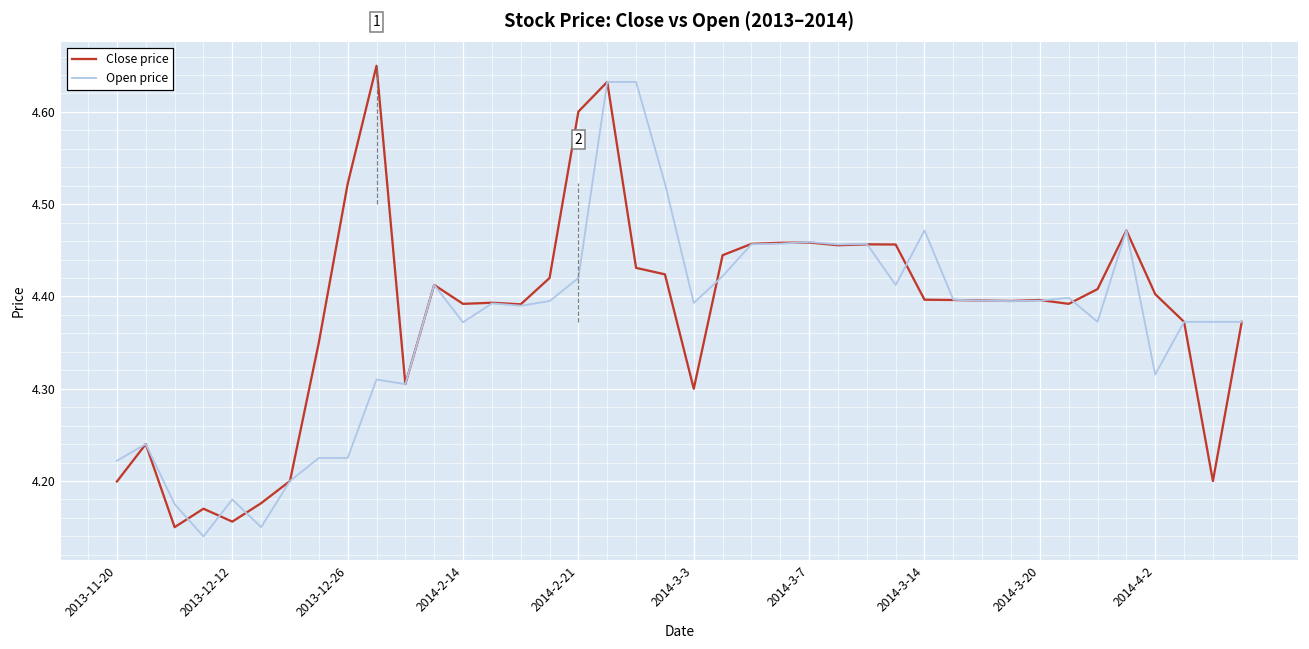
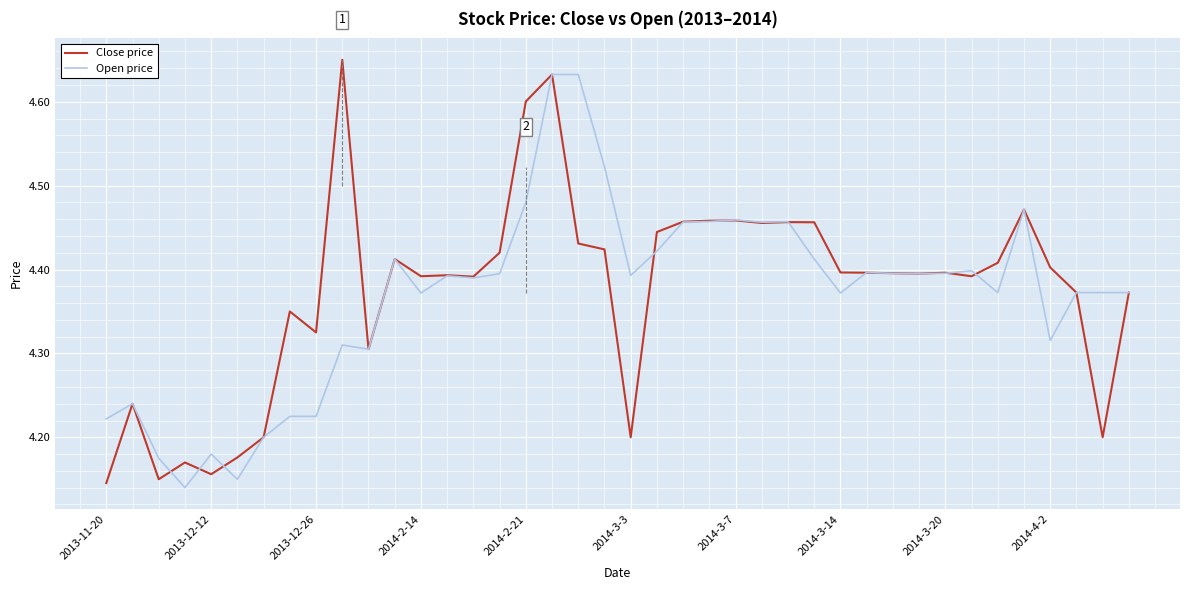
Close price, 2013-11-20: 4.20 -> 4.15
Close price, 2013-12-26: 4.52 -> 4.33
Open price, 2014-2-21: 4.42 -> 4.48
Close price, 2014-3-3: 4.3 -> 4.2
Open price, 2014-3-14: 4.47 -> 4.37
